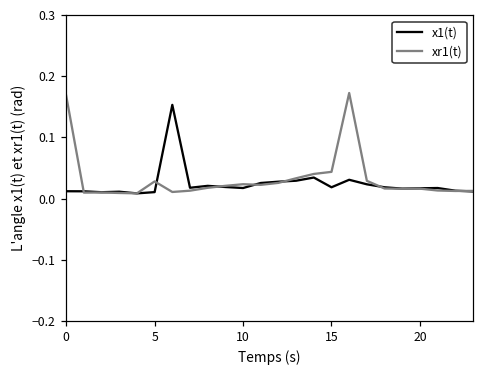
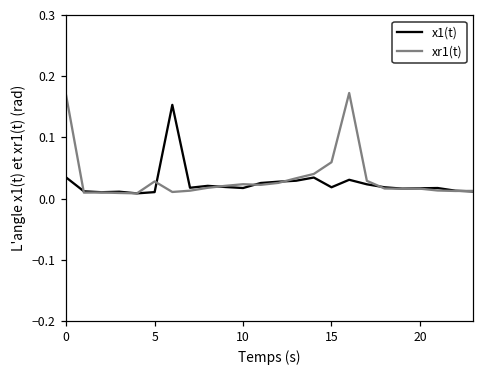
x1(t), 0: 0.01 -> 0.03
xr1(t), 15: 0.04 -> 0.06
